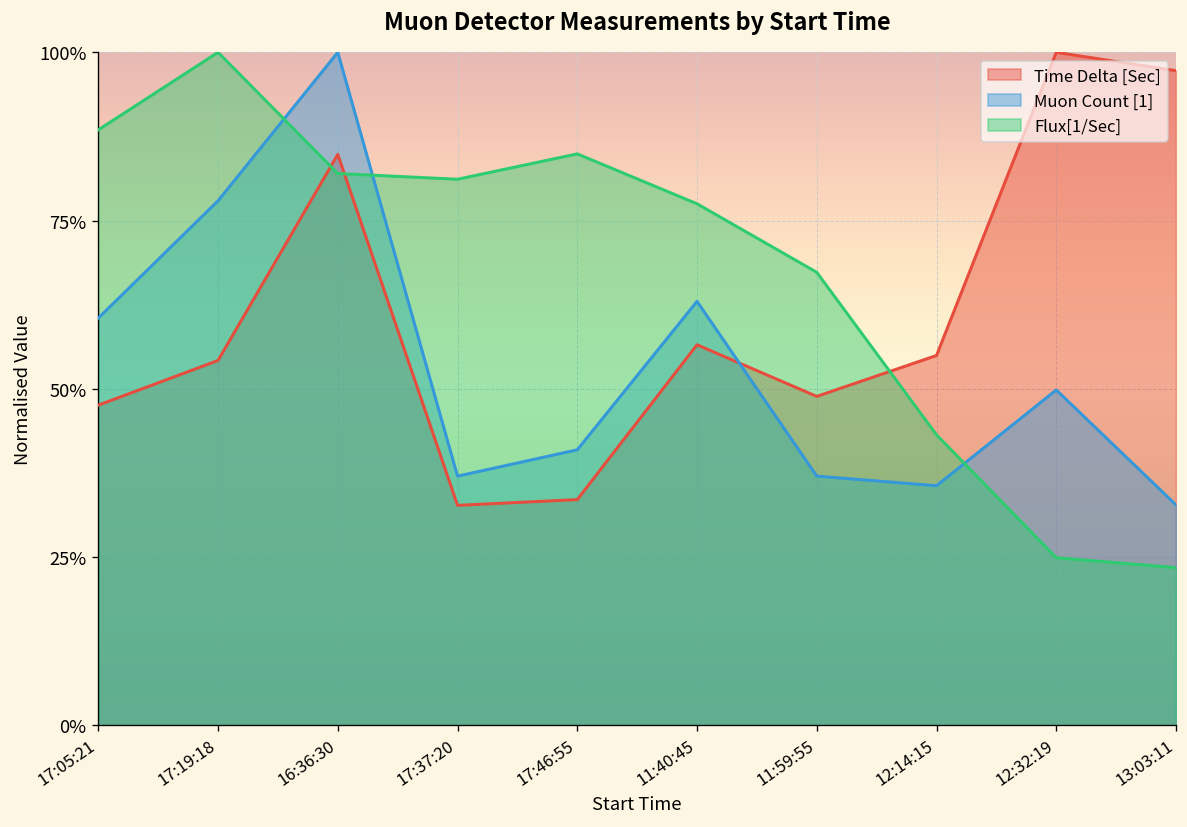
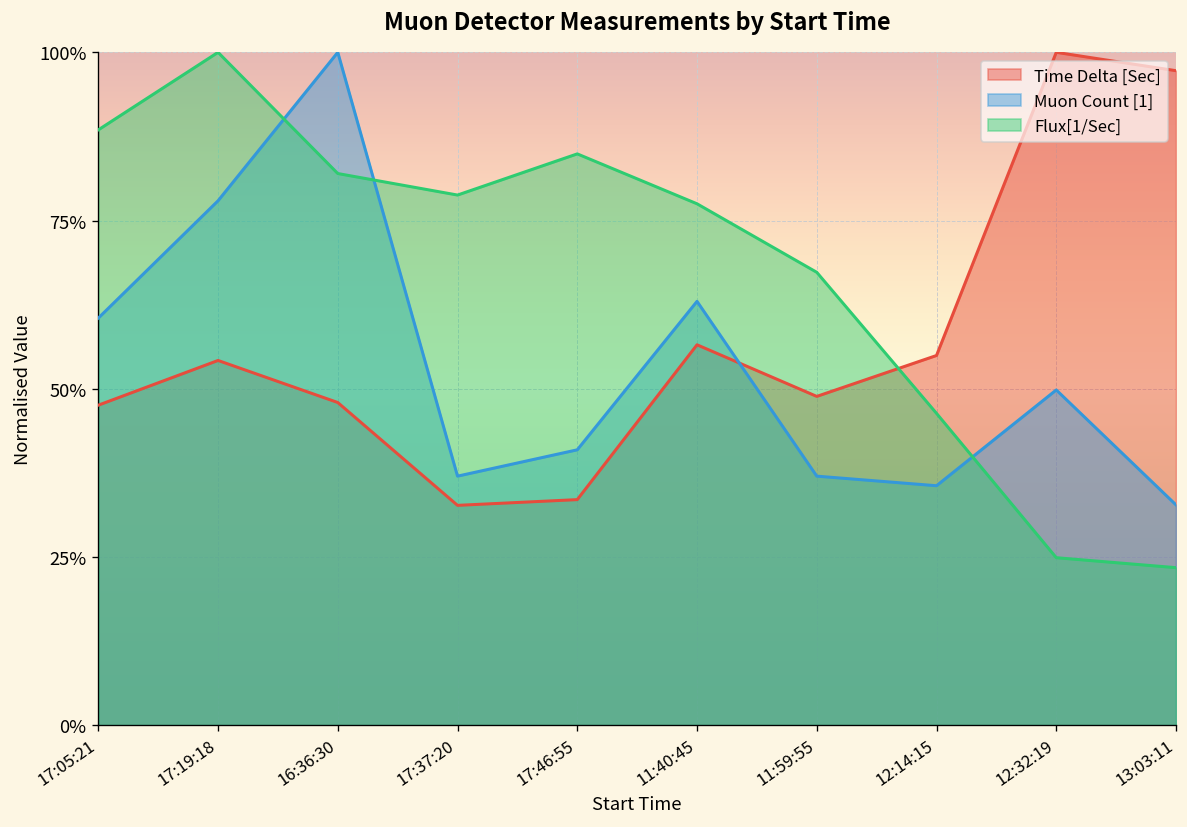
Time Delta [Sec], 16:36:30: 85% -> 48%
Flux[1/Sec], 17:37:20: 81% -> 79%
Flux[1/Sec], 12:14:15: 43% -> 46%
